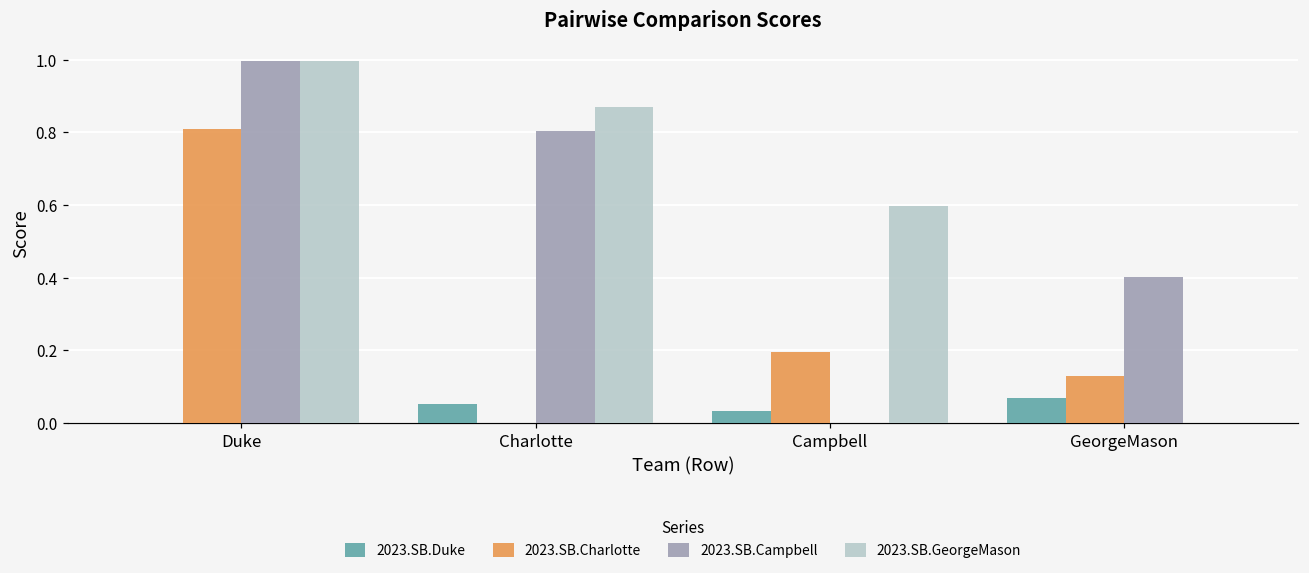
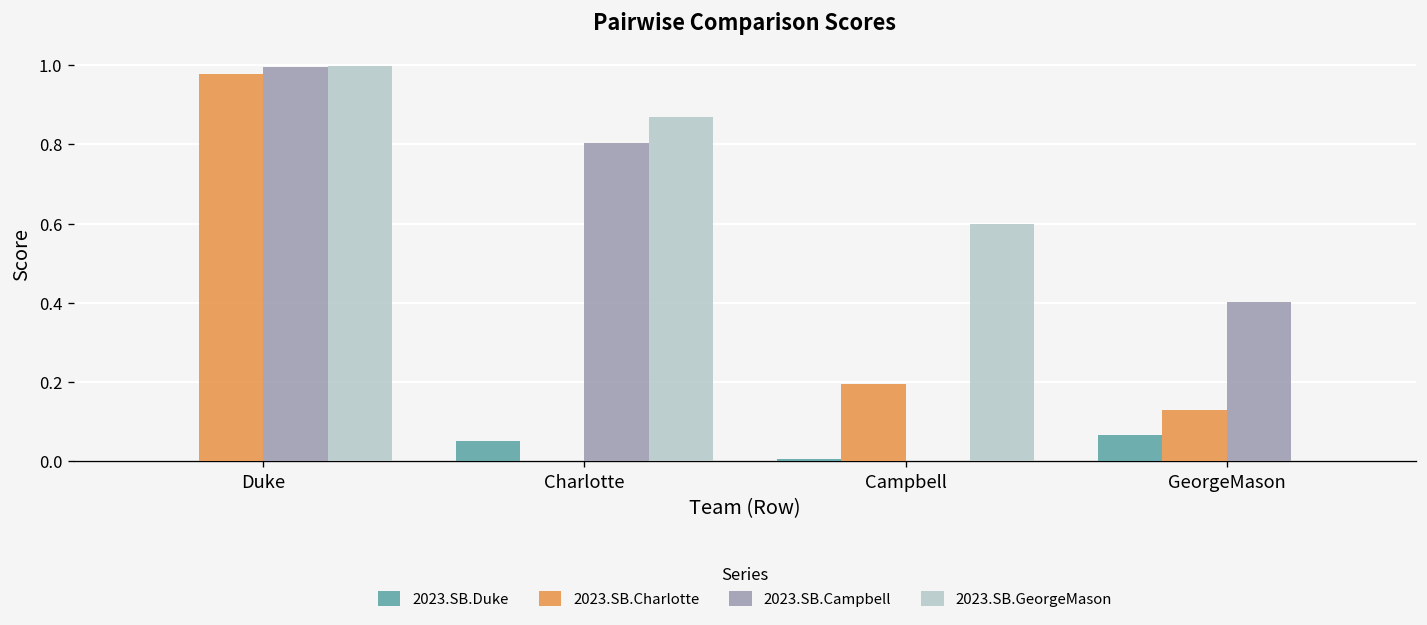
2023.SB.Charlotte, Duke: 0.81 -> 0.98
2023.SB.Duke, Campbell: 0.03 -> 0.01
